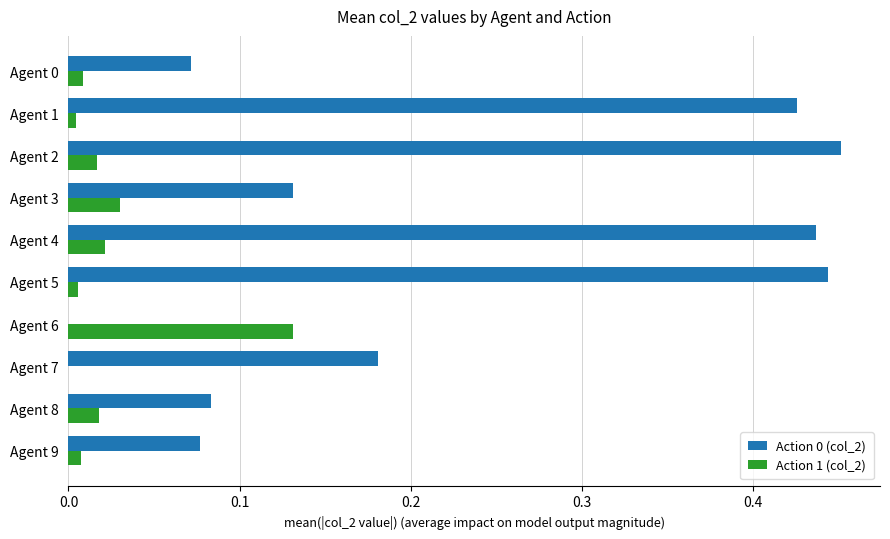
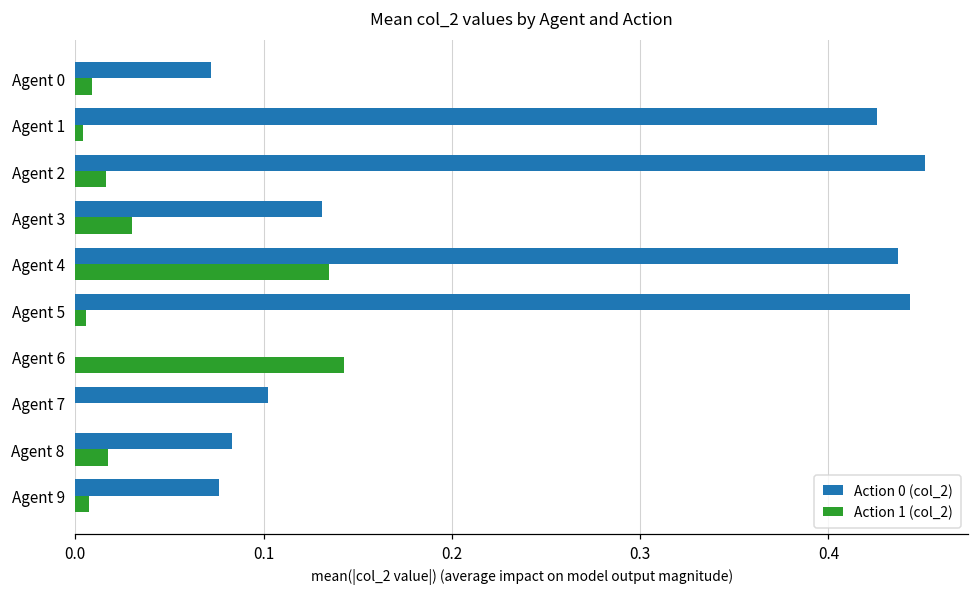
Action 1 (col_2), Agent 4: 0.021 -> 0.135
Action 1 (col_2), Agent 6: 0.131 -> 0.143
Action 0 (col_2), Agent 7: 0.181 -> 0.102
